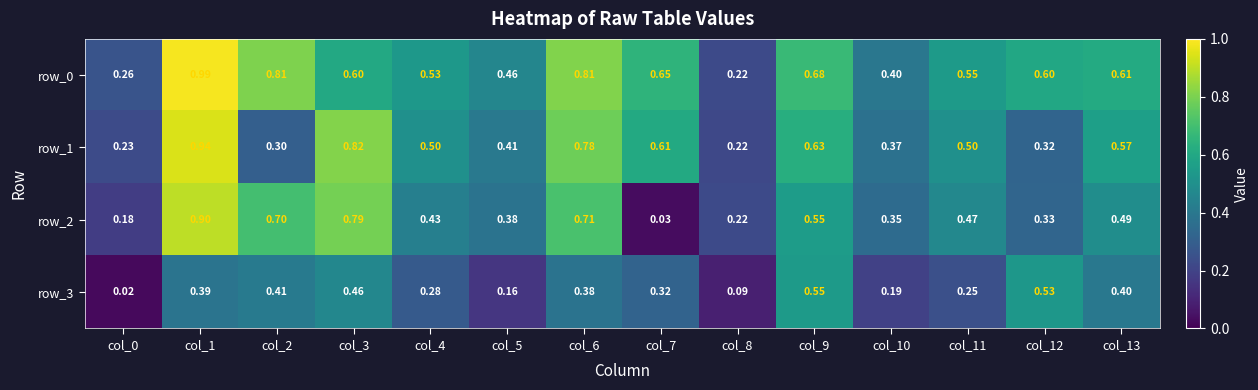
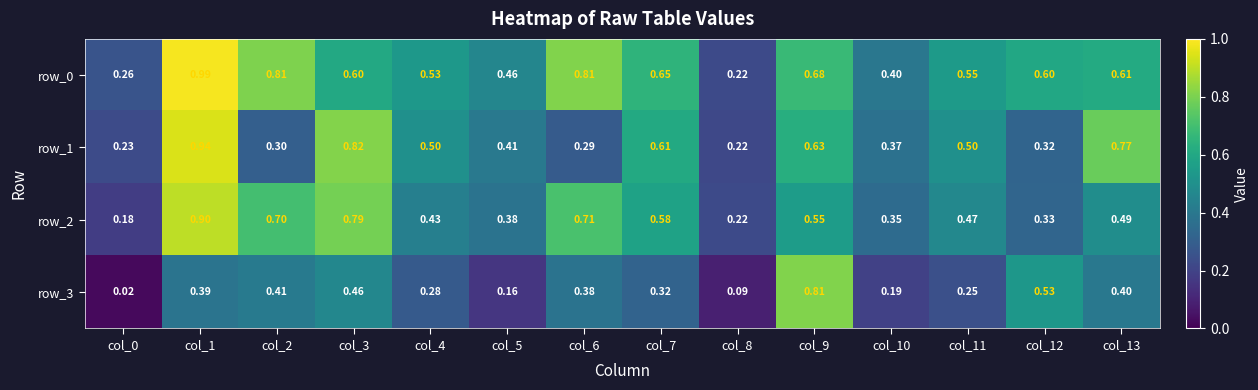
row_1, col_6: 0.78 -> 0.29
row_1, col_13: 0.57 -> 0.77
row_2, col_7: 0.03 -> 0.58
row_3, col_9: 0.55 -> 0.81
